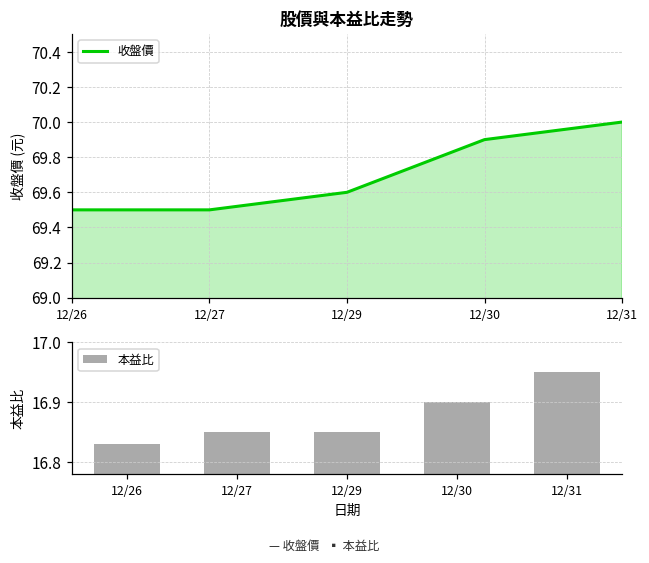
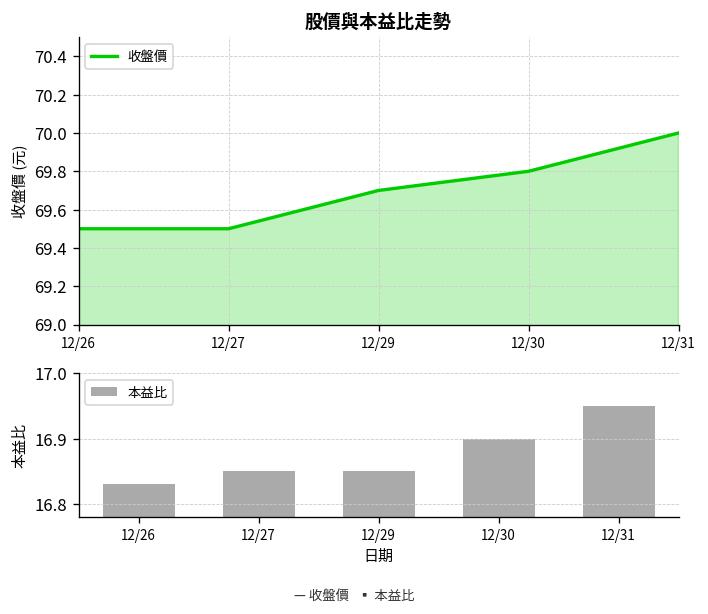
股價與本益比走勢, 12/29: 69.6 -> 69.7
股價與本益比走勢, 12/30: 69.9 -> 69.8
